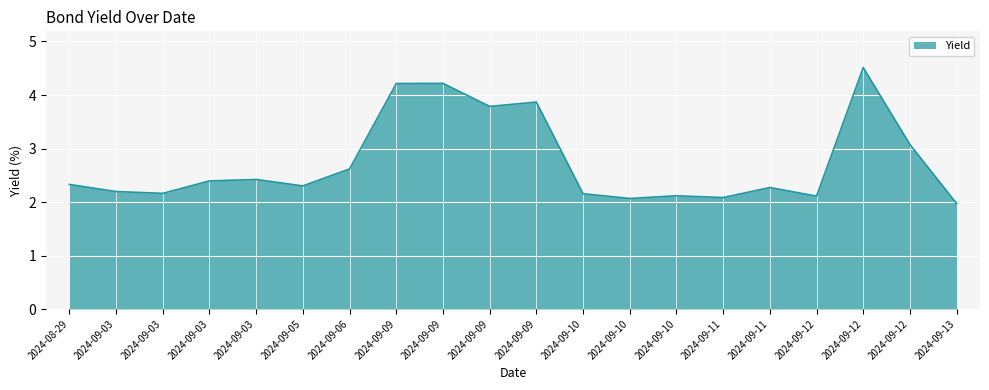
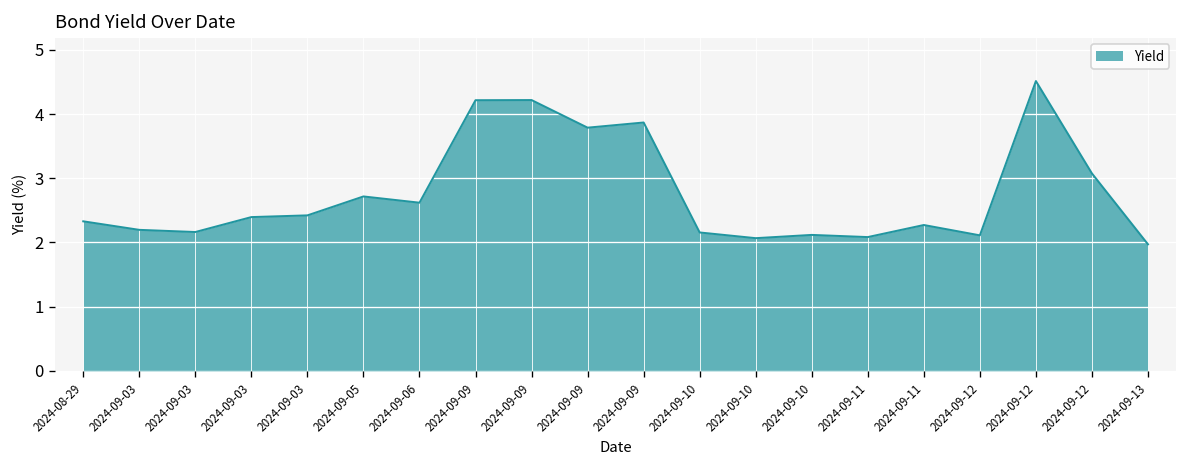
2024-09-05: 2.3 -> 2.7
